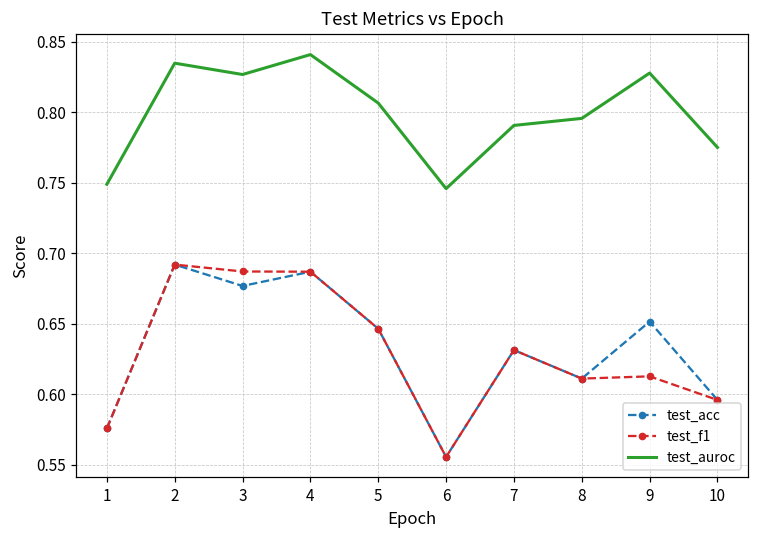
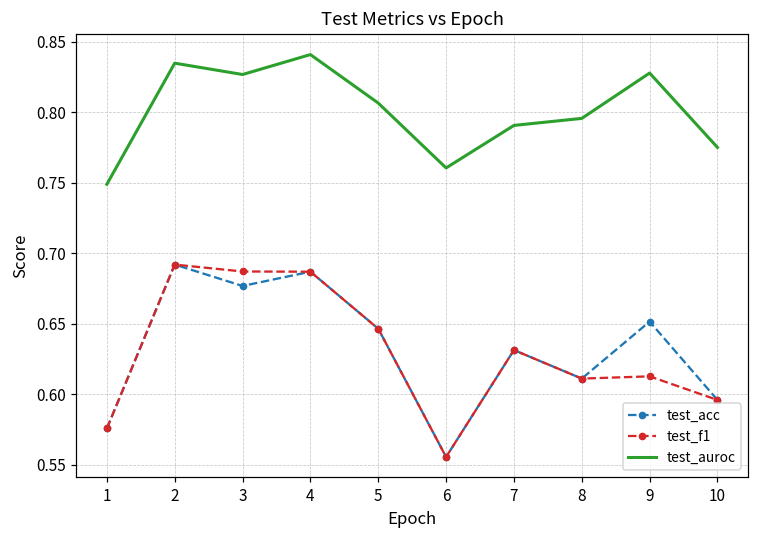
test_auroc, 6: 0.746 -> 0.760
